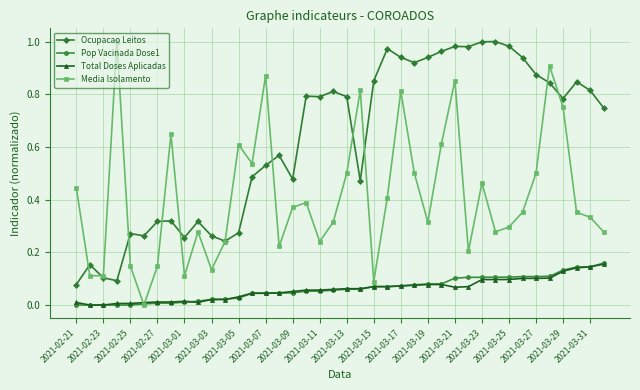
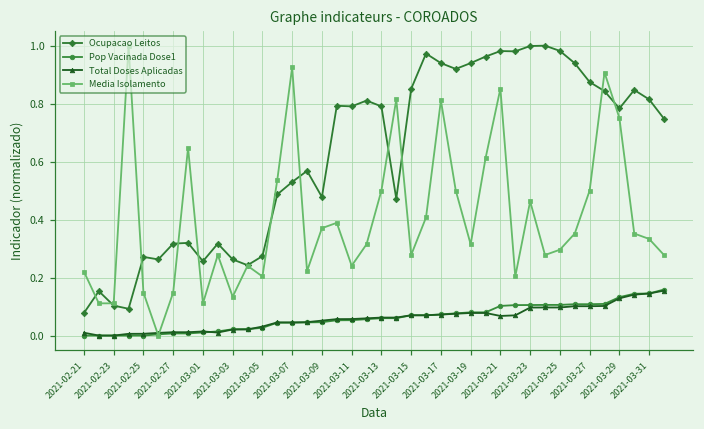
Media Isolamento, 2021-02-21: 0.44 -> 0.22
Media Isolamento, 2021-03-05: 0.61 -> 0.20
Media Isolamento, 2021-03-07: 0.87 -> 0.93
Media Isolamento, 2021-03-15: 0.09 -> 0.28
